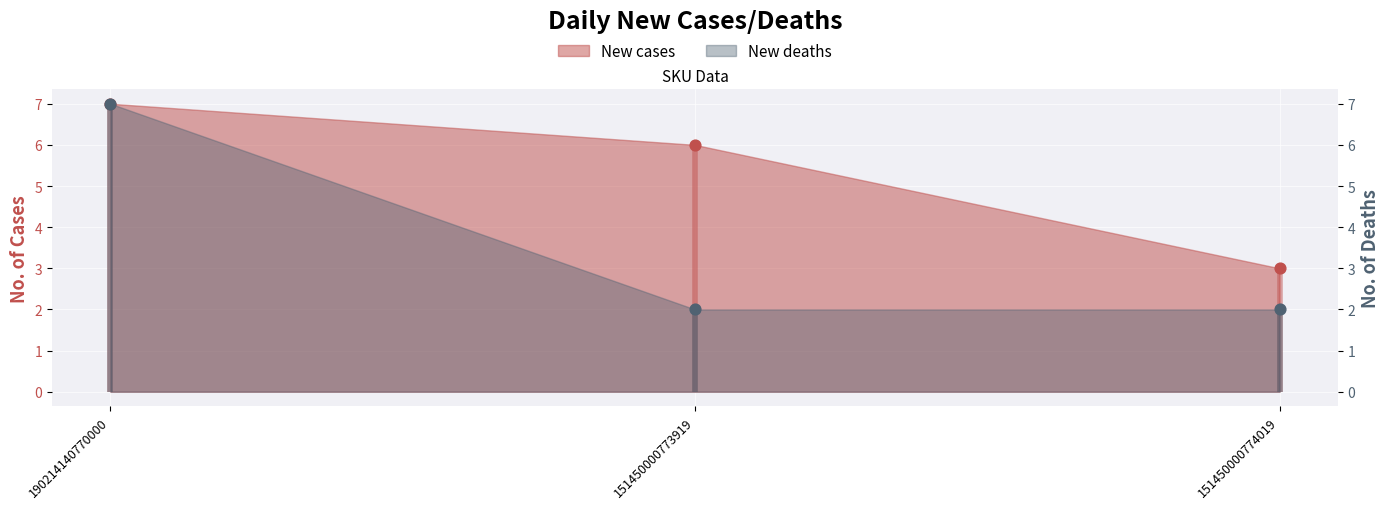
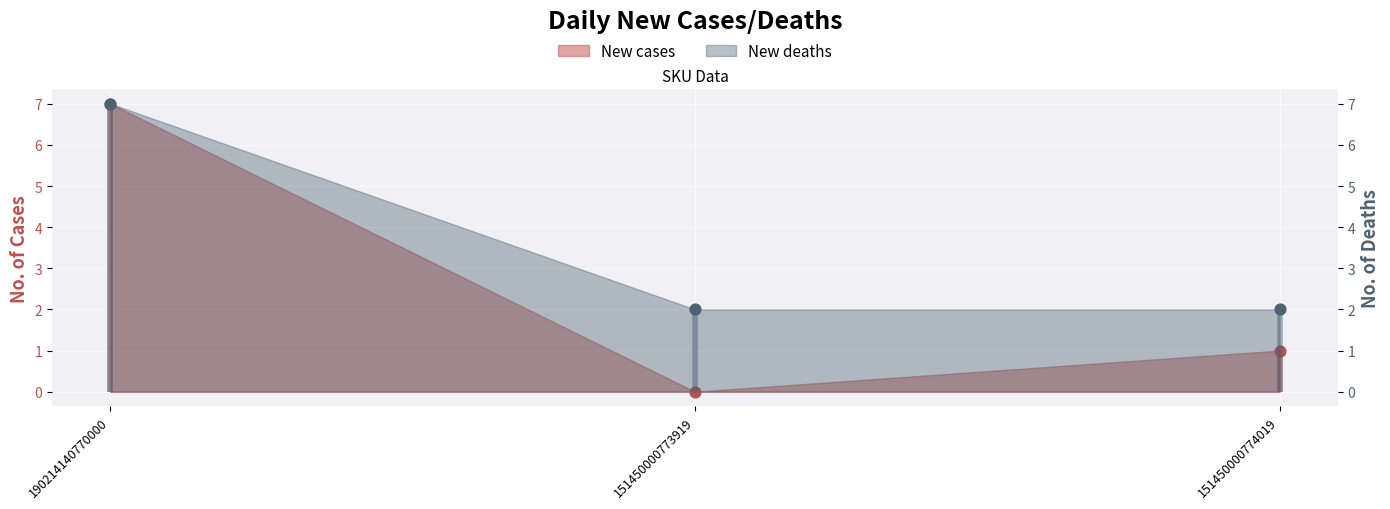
New cases, 151450000773919: 6 -> 0
New cases, 151450000774019: 3 -> 1
